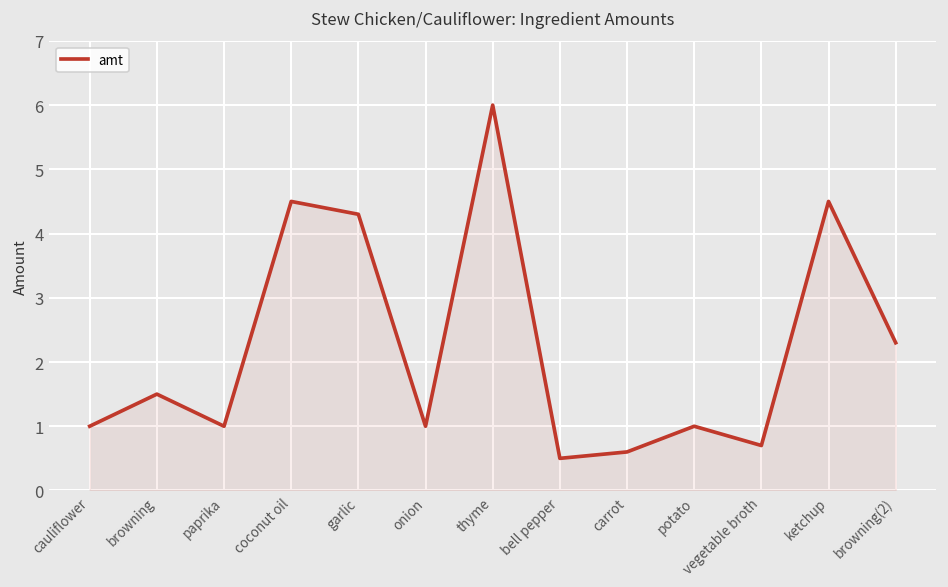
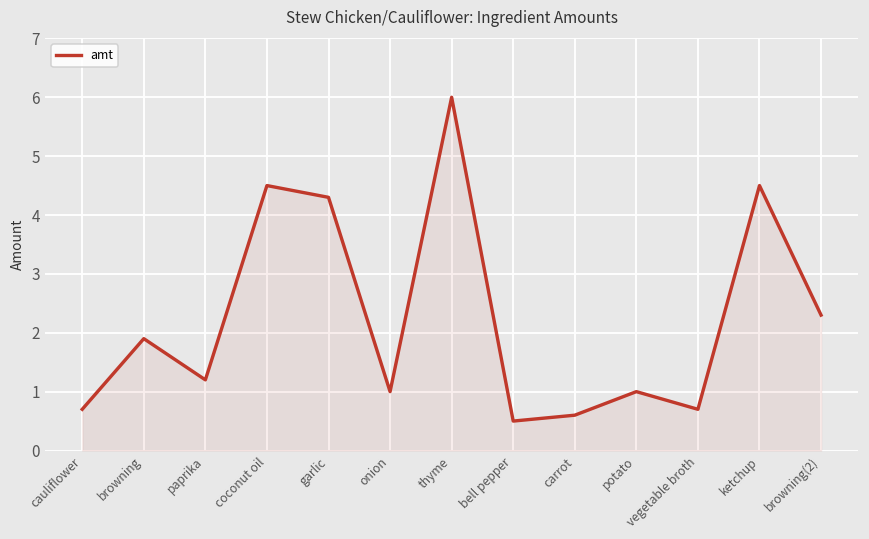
cauliflower: 1.0 -> 0.7
browning: 1.5 -> 1.9
paprika: 1.0 -> 1.2
